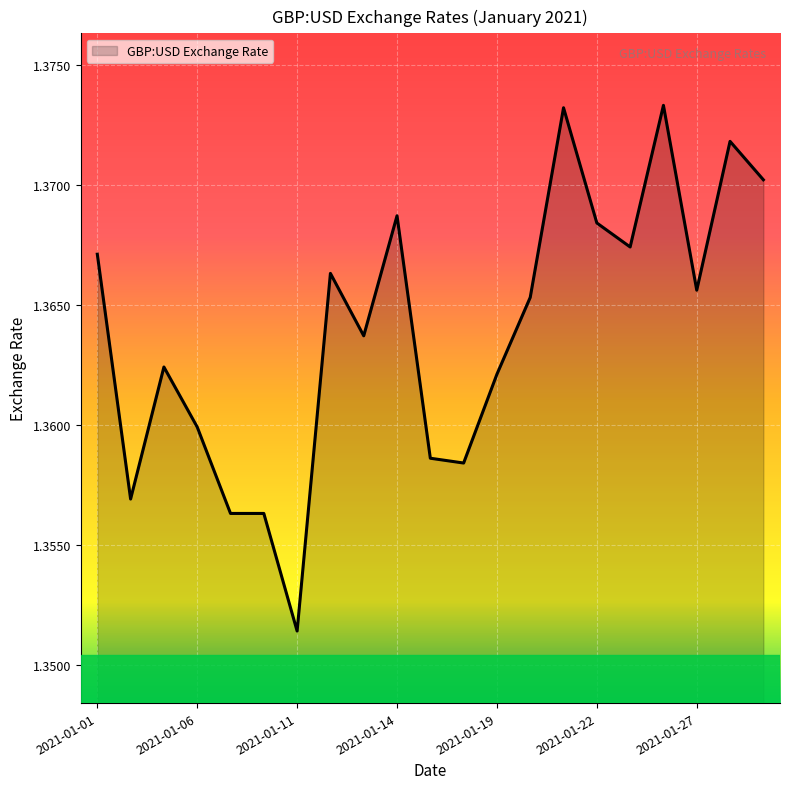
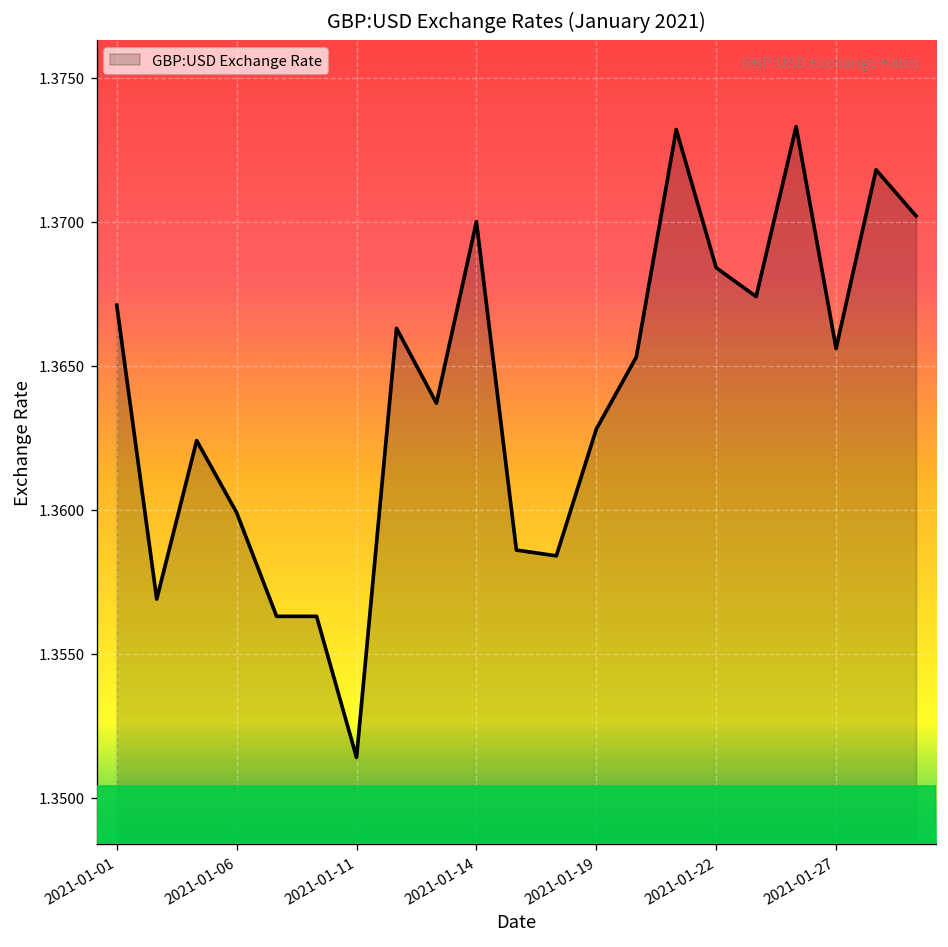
2021-01-14: 1.3687 -> 1.3700
2021-01-19: 1.3621 -> 1.3628
